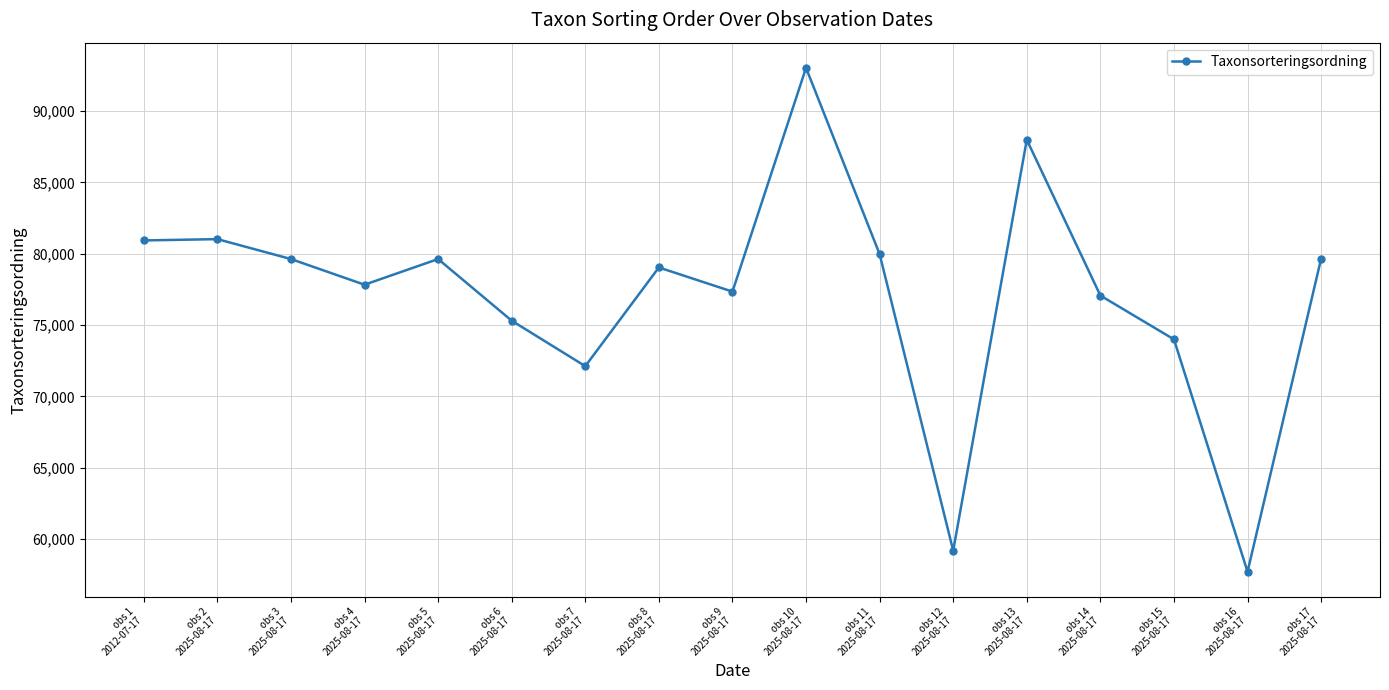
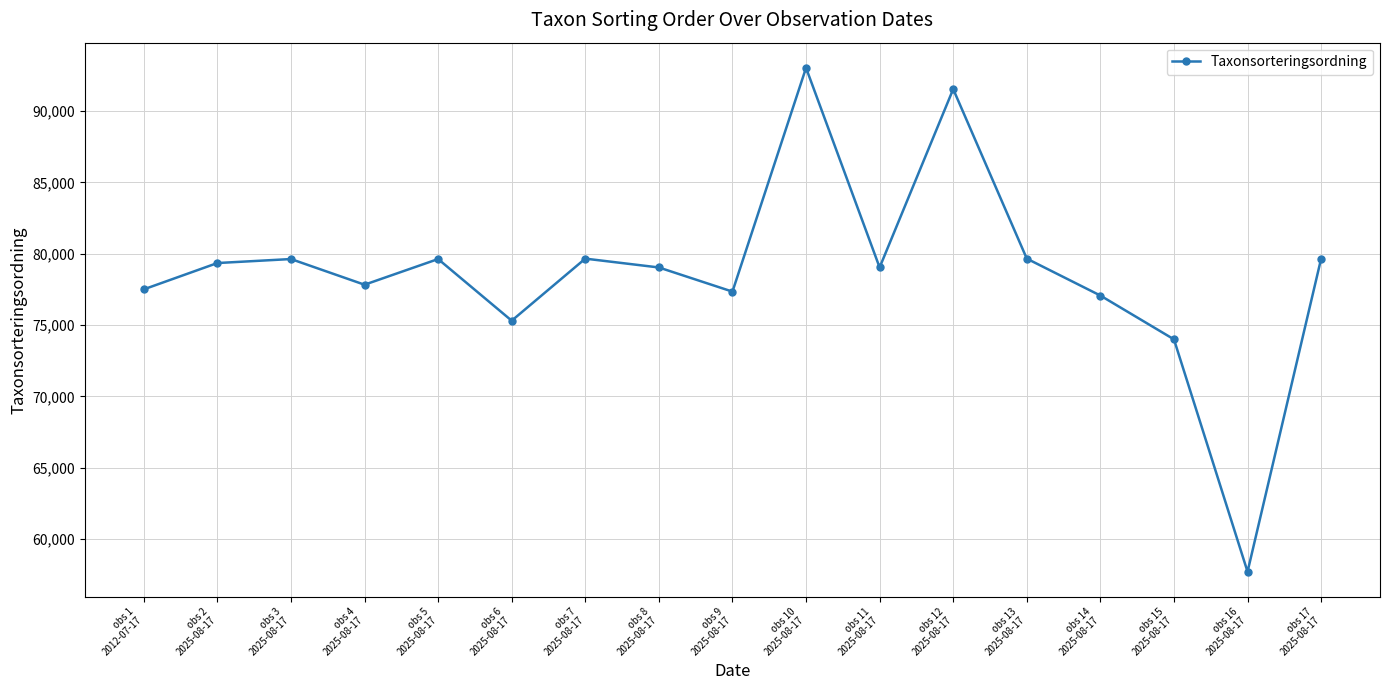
obs 1 2012-07-17: 80,900 -> 77,500
obs 2 2025-08-17: 81,000 -> 79,300
obs 7 2025-08-17: 72,100 -> 79,700
obs 11 2025-08-17: 80,000 -> 79,000
obs 12 2025-08-17: 59,200 -> 91,500
obs 13 2025-08-17: 88,000 -> 79,700
